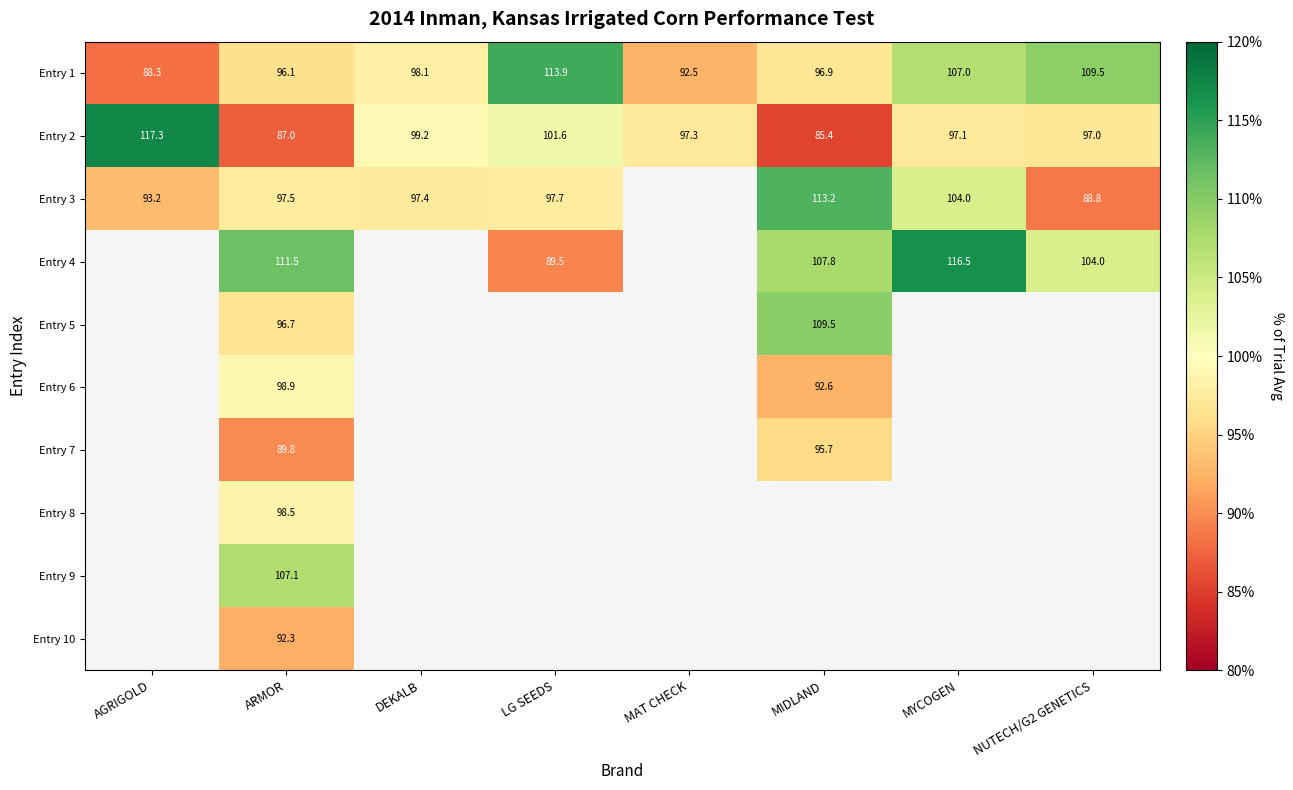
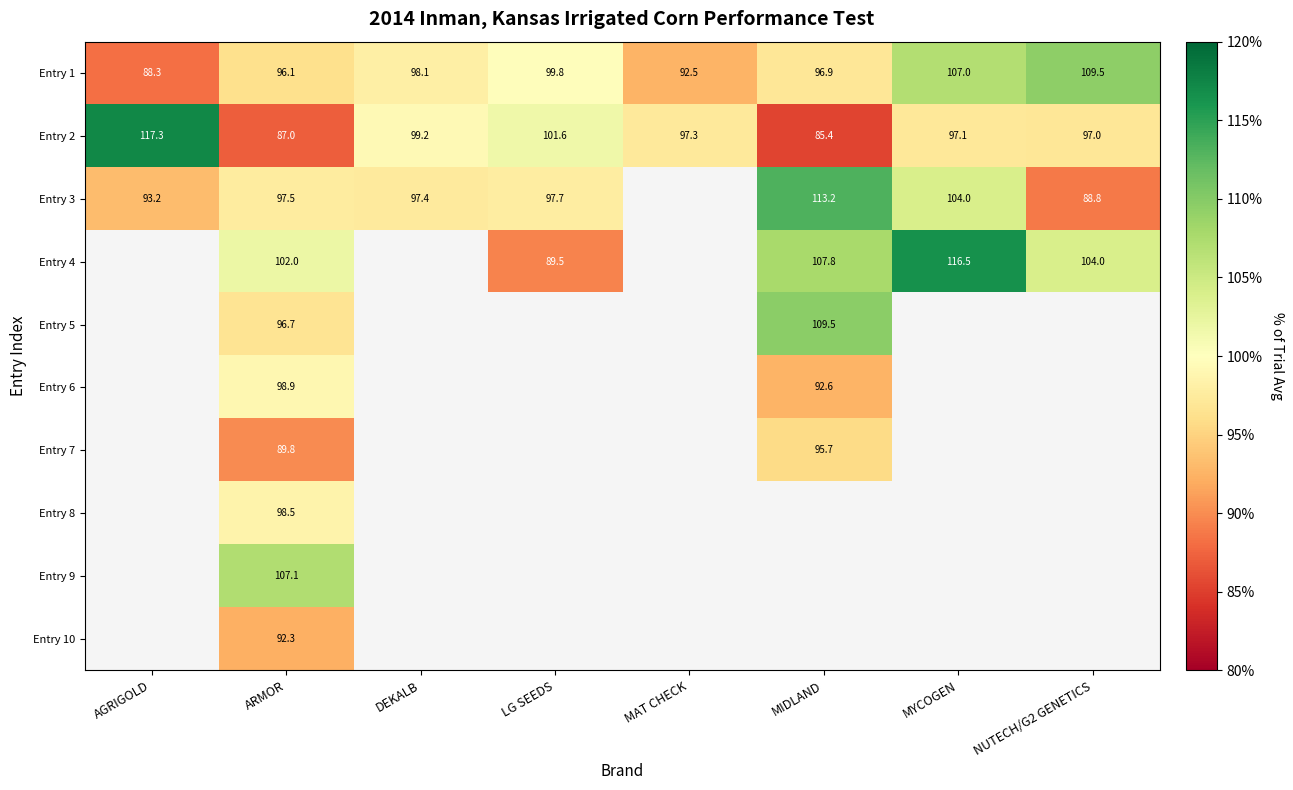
Entry 1, LG SEEDS: 113.9 -> 99.8
Entry 4, ARMOR: 111.5 -> 102.0
